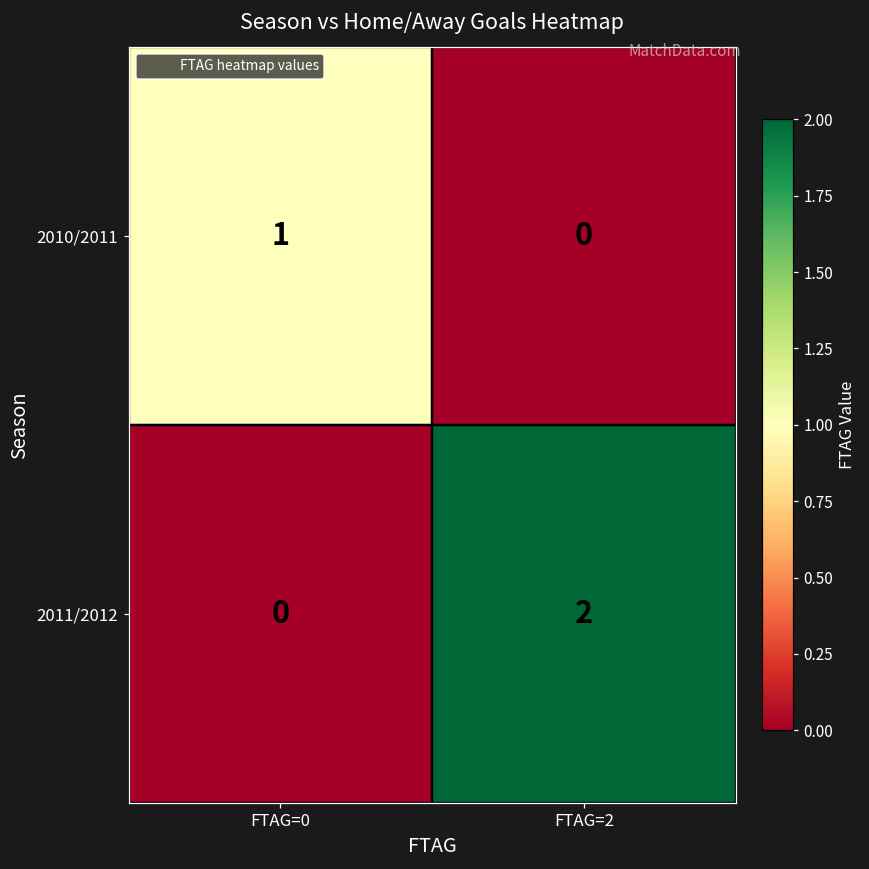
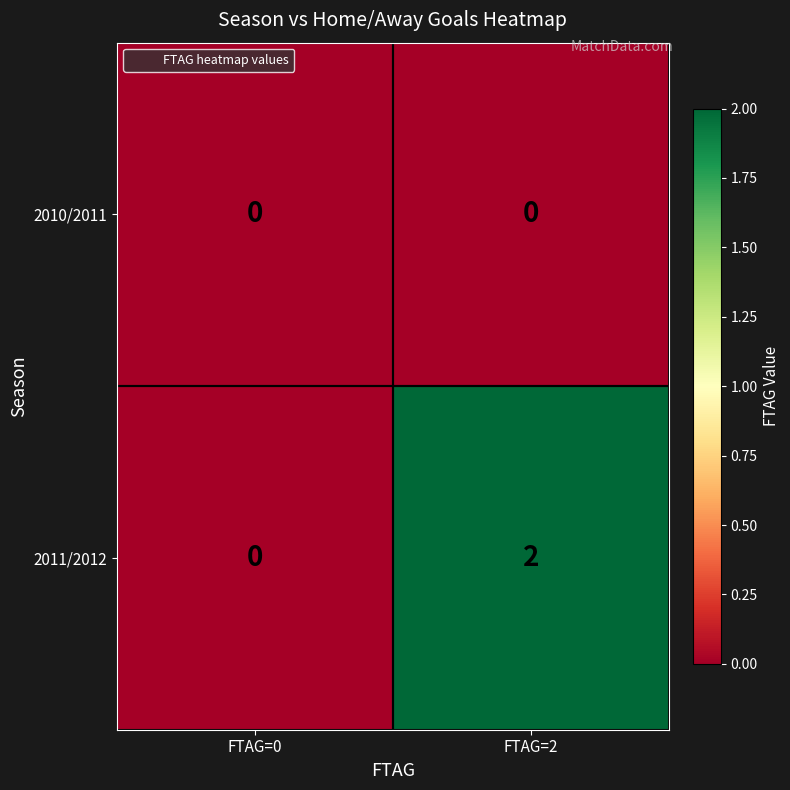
2010/2011, FTAG=0: 1 -> 0
